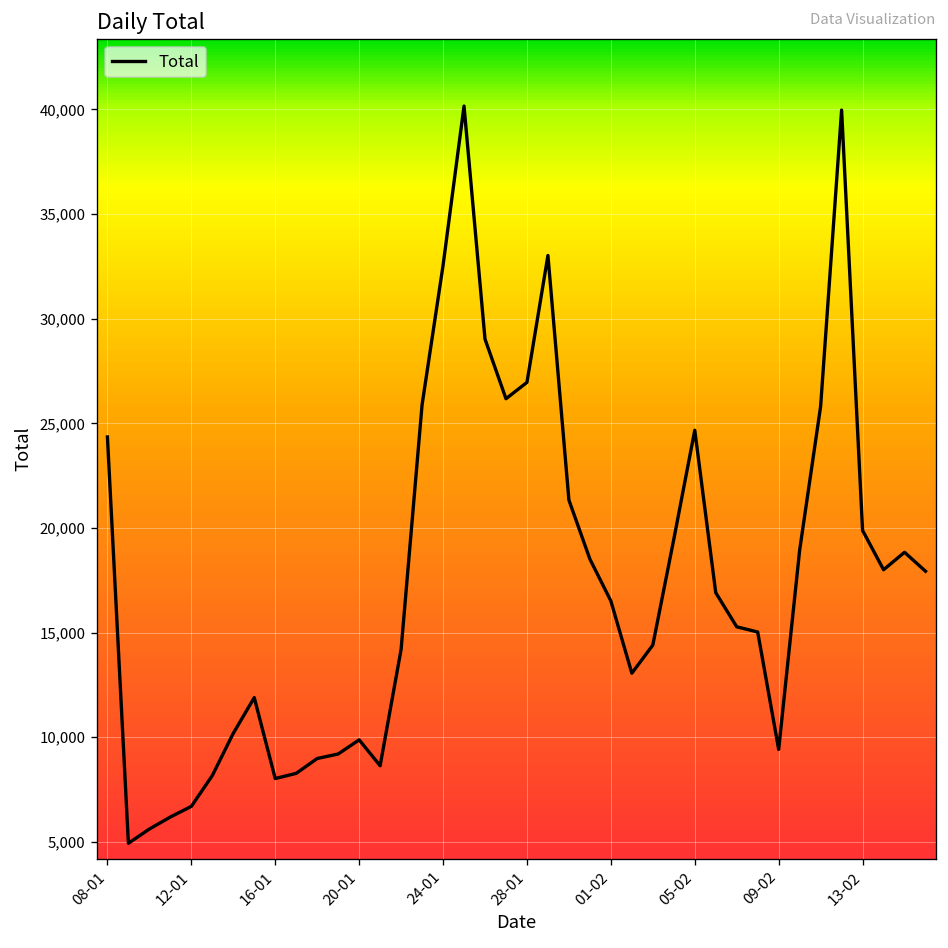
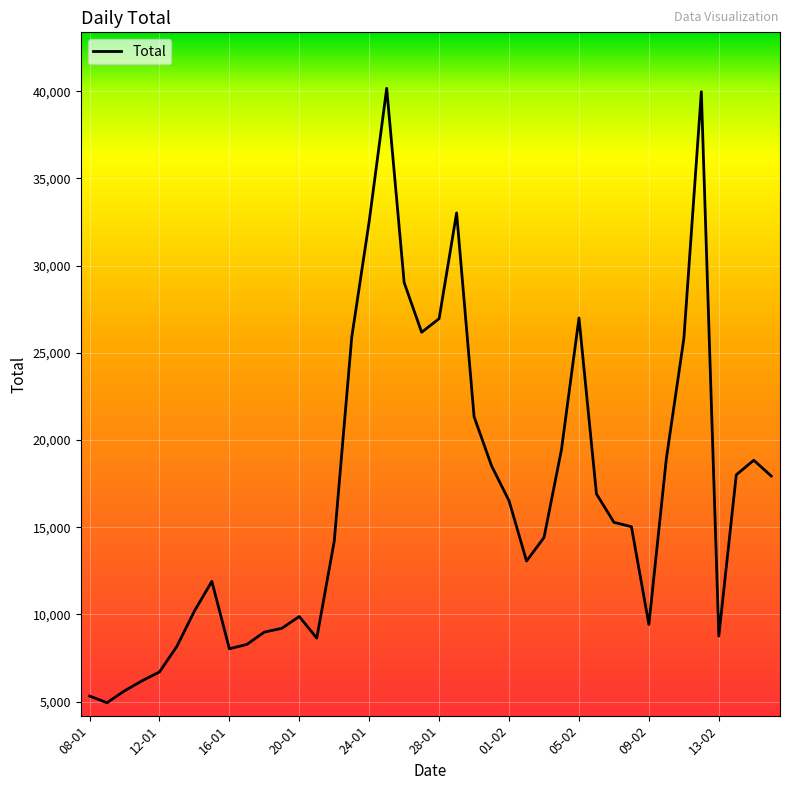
08-01: 24,300 -> 5,300
05-02: 24,700 -> 27,000
13-02: 19,900 -> 8,800
